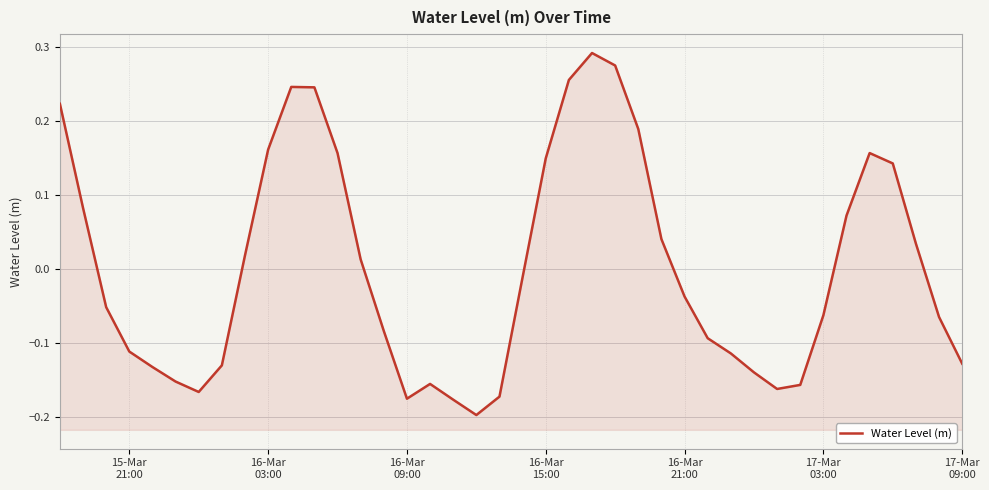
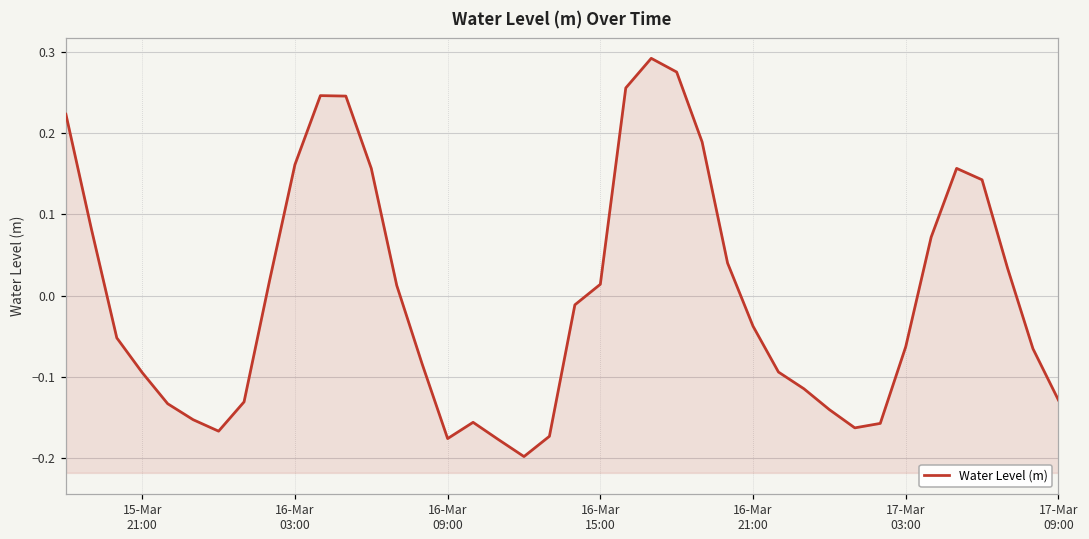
15-Mar 21:00: -0.11 -> -0.09
16-Mar 15:00: 0.15 -> 0.01
